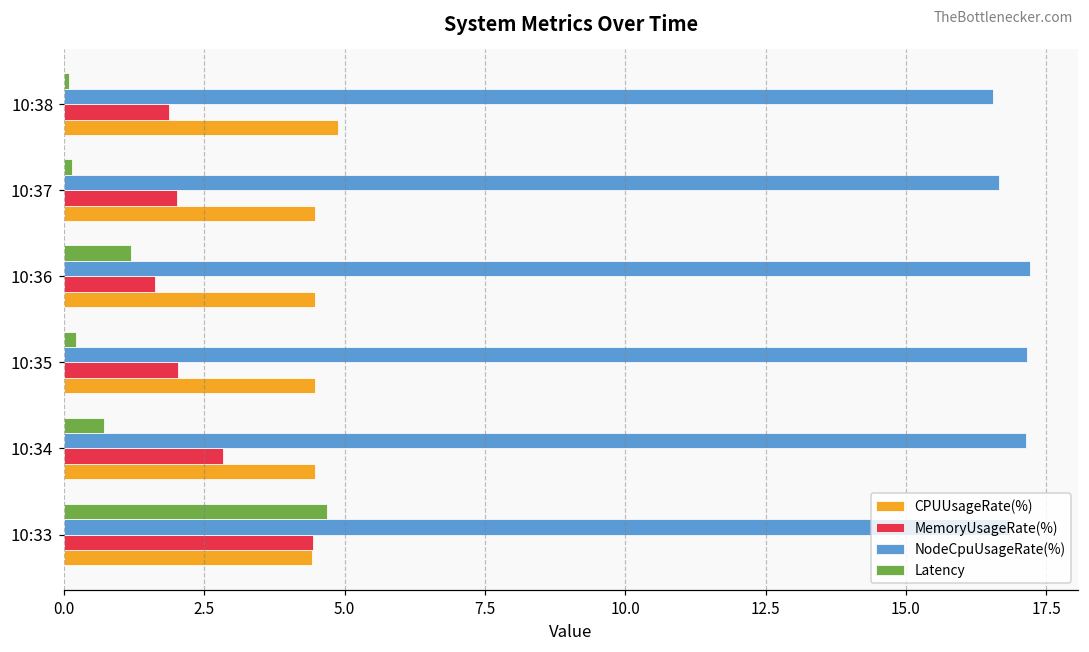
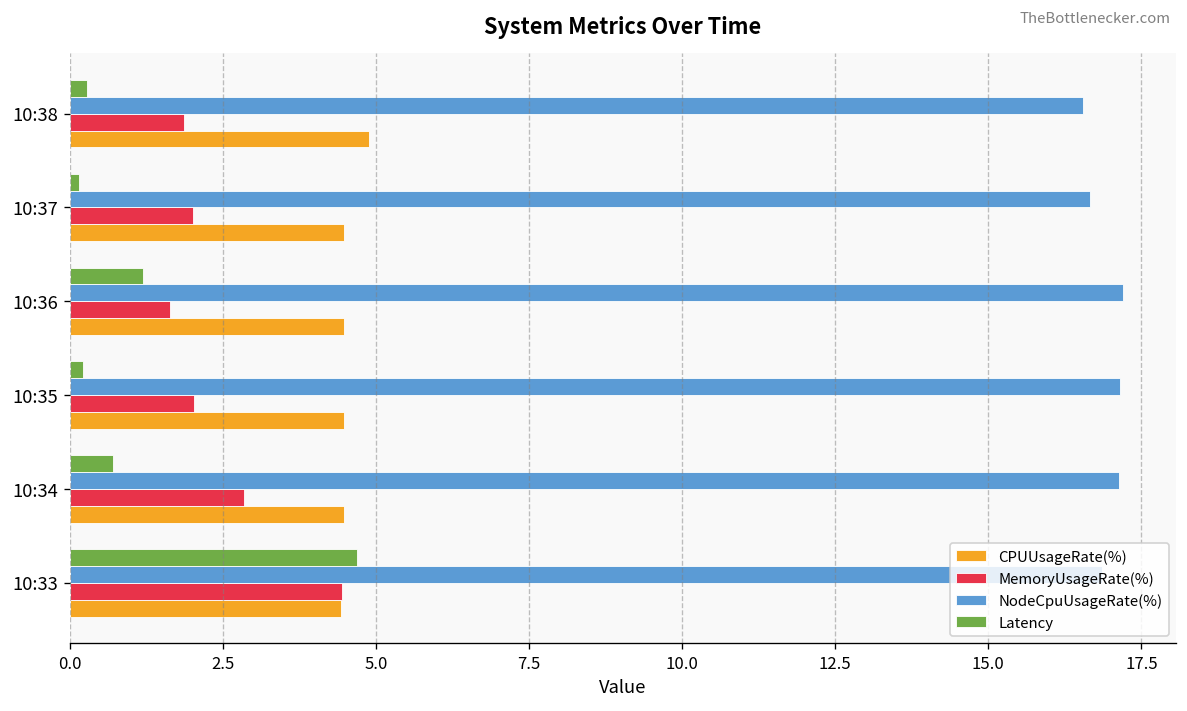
Latency, 10:38: 0.1 -> 0.3
